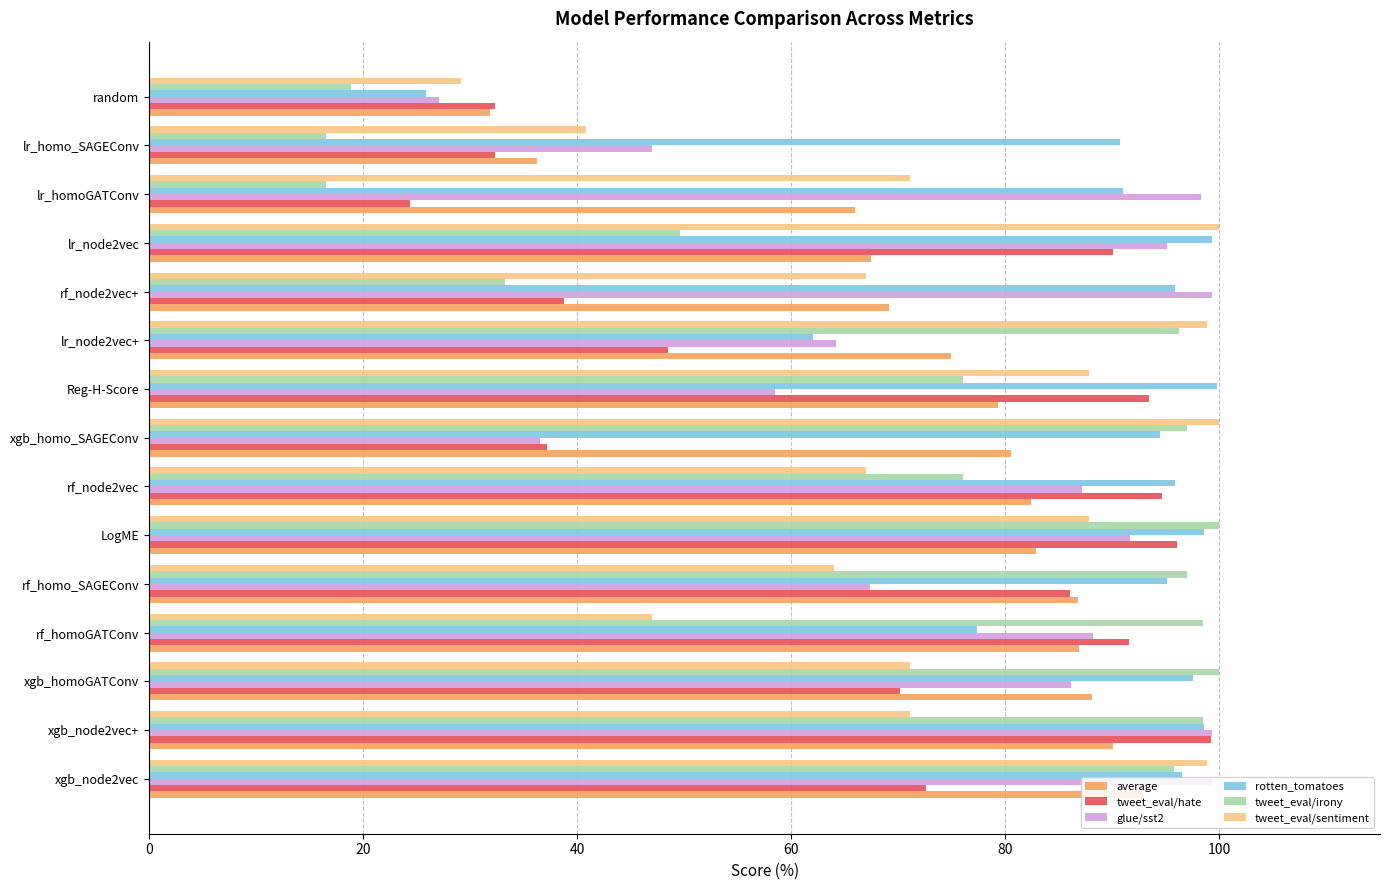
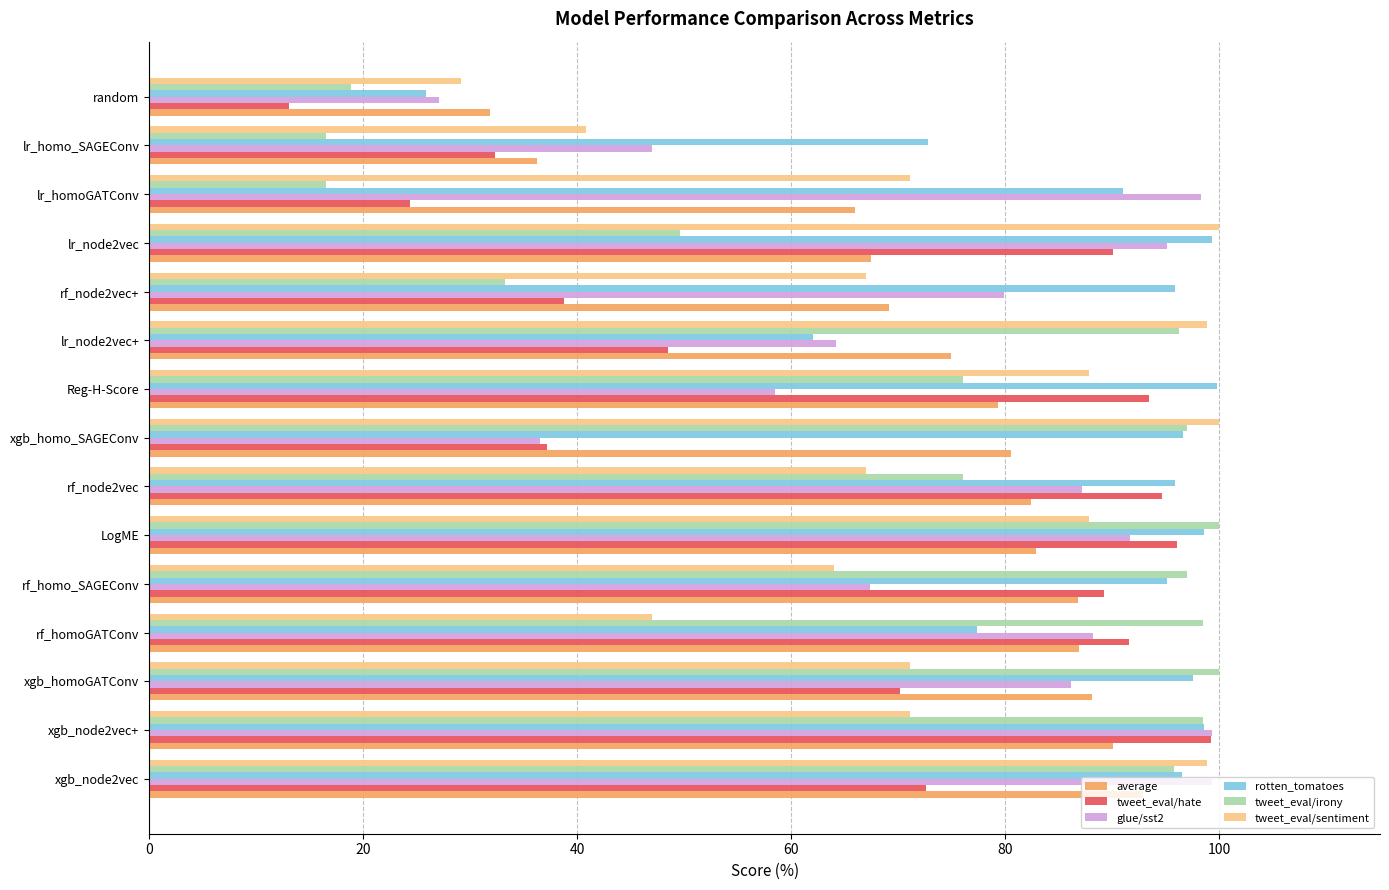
tweet_eval/hate, random: 32.3 -> 13.1
rotten_tomatoes, lr_homo_SAGEConv: 90.7 -> 72.7
glue/sst2, rf_node2vec+: 99.3 -> 79.9
rotten_tomatoes, xgb_homo_SAGEConv: 94.4 -> 96.6
tweet_eval/hate, rf_homo_SAGEConv: 86.1 -> 89.2
